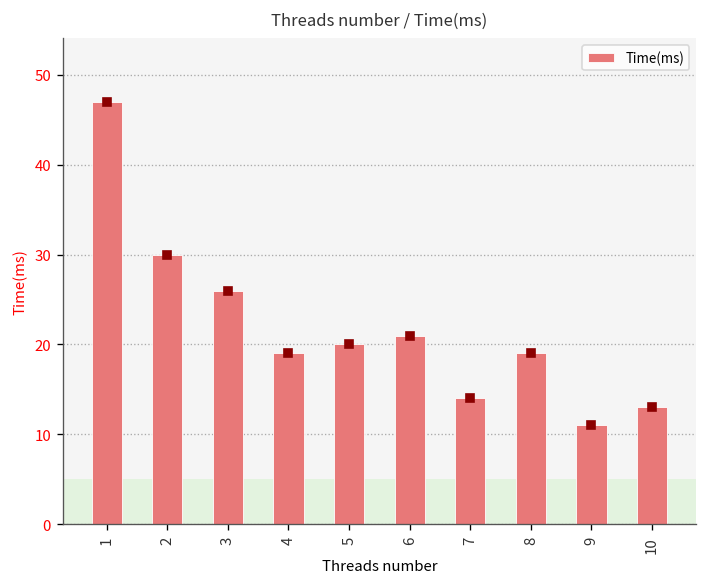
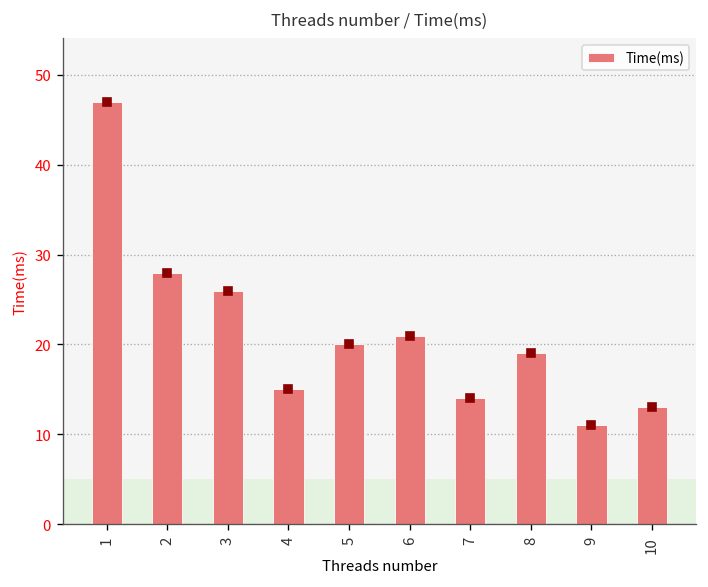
Time(ms), 2: 30 -> 28
Time(ms), 4: 19 -> 15
